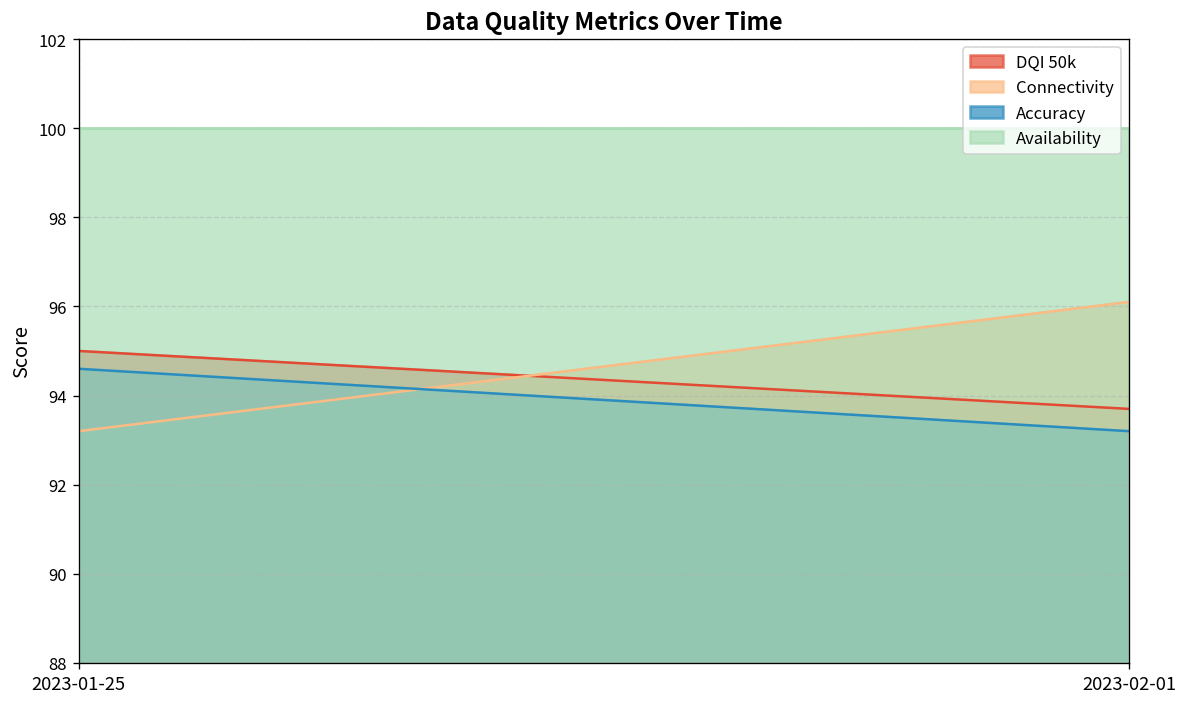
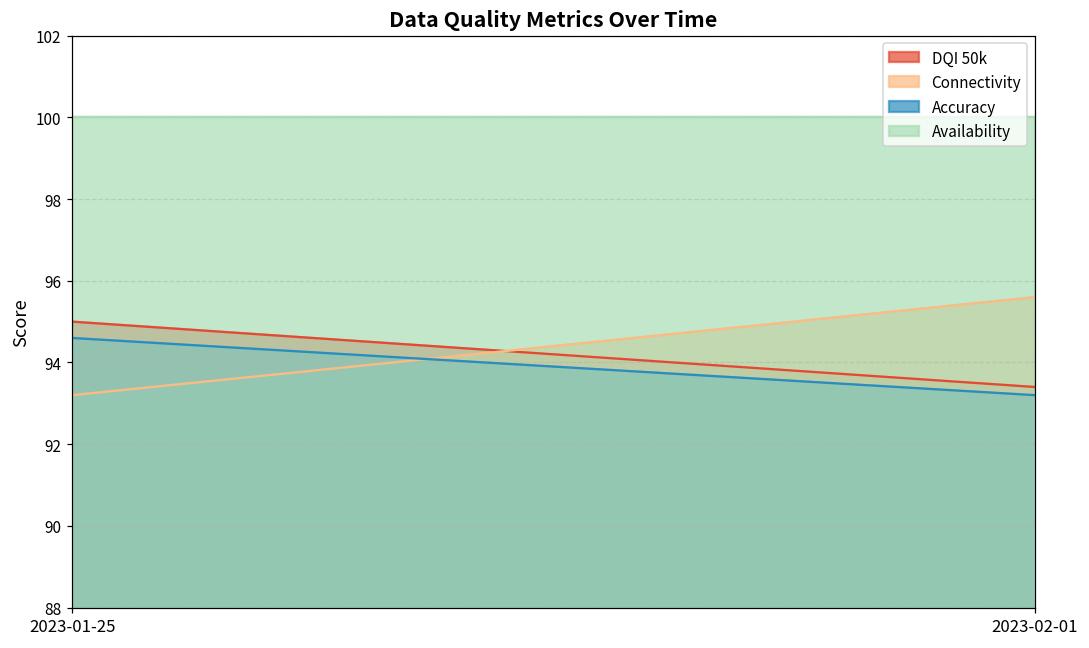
DQI 50k, 2023-02-01: 93.7 -> 93.4
Connectivity, 2023-02-01: 96.1 -> 95.6
